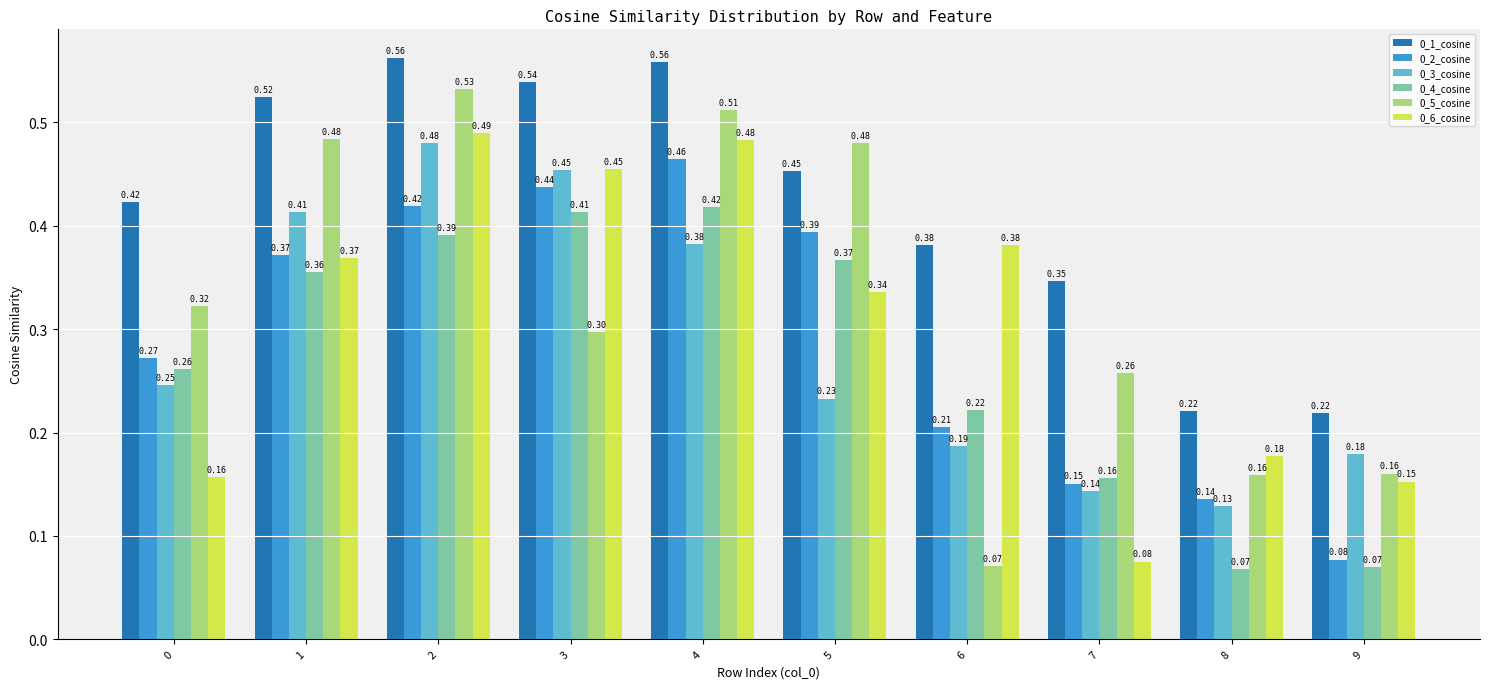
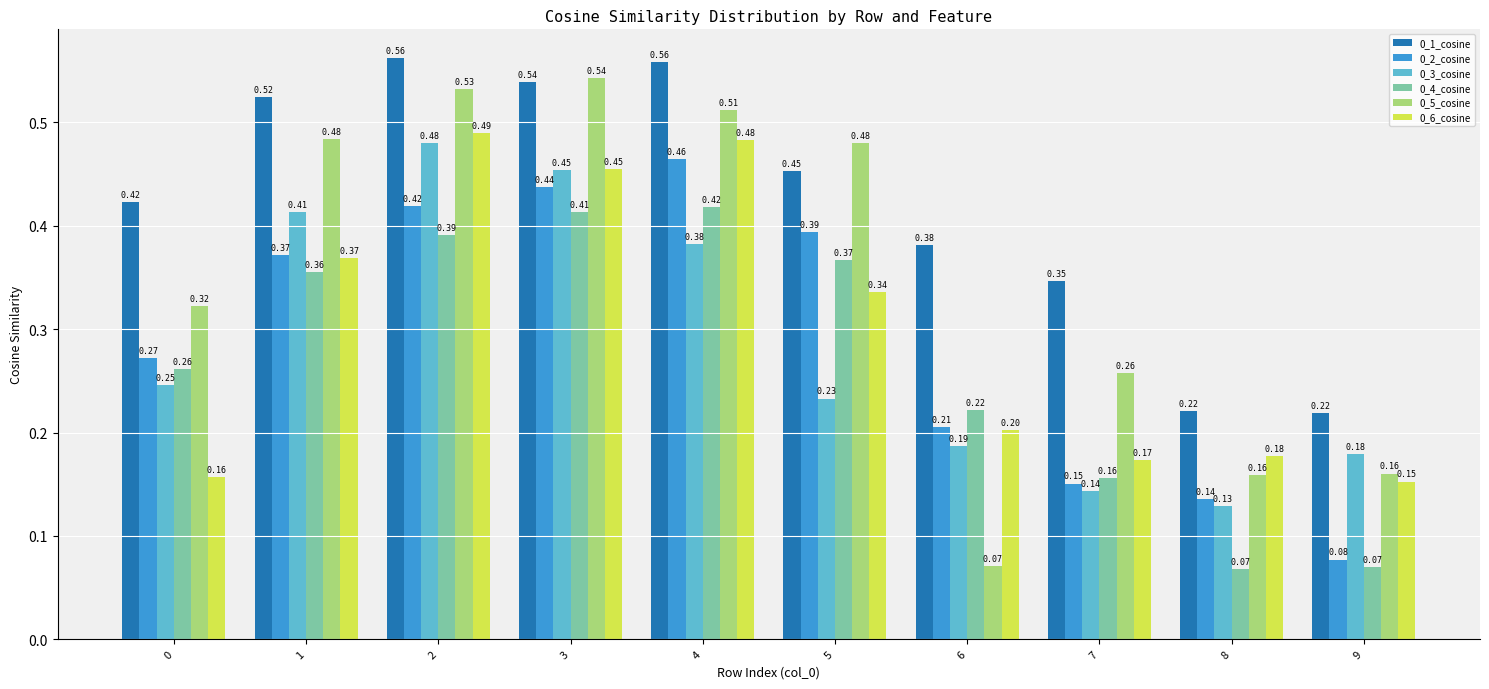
0_5_cosine, 3: 0.30 -> 0.54
0_6_cosine, 6: 0.38 -> 0.20
0_6_cosine, 7: 0.08 -> 0.17
